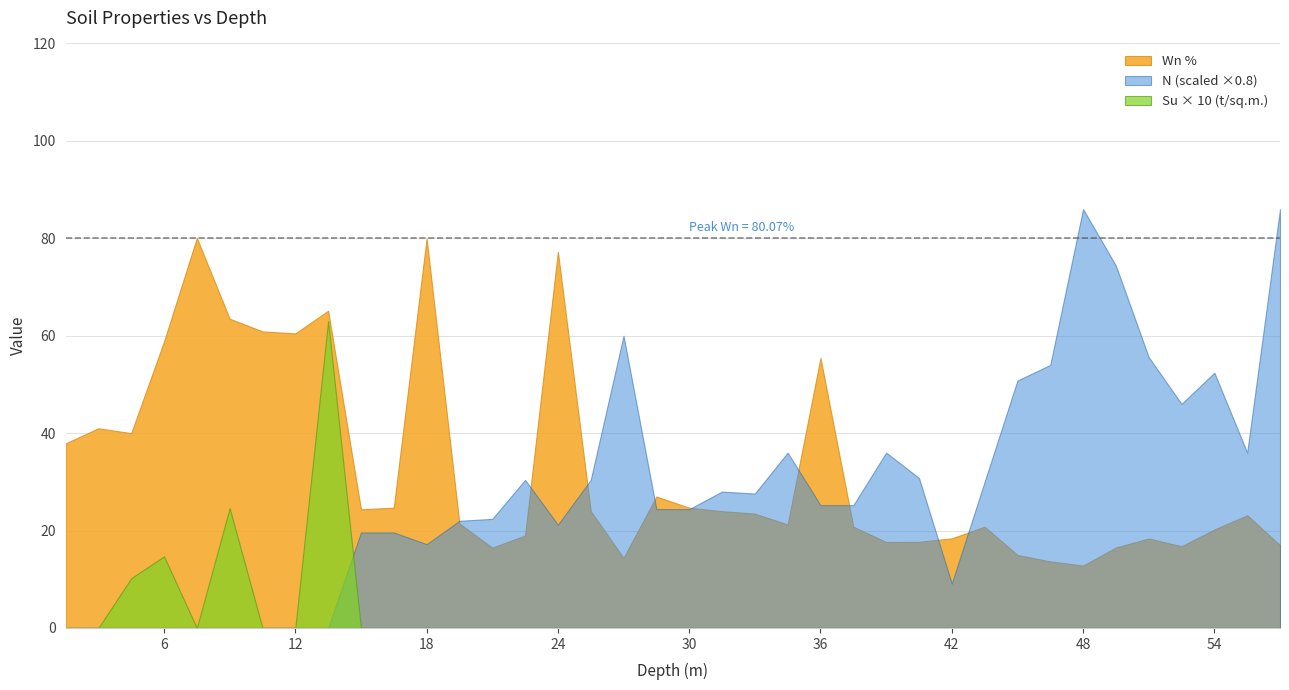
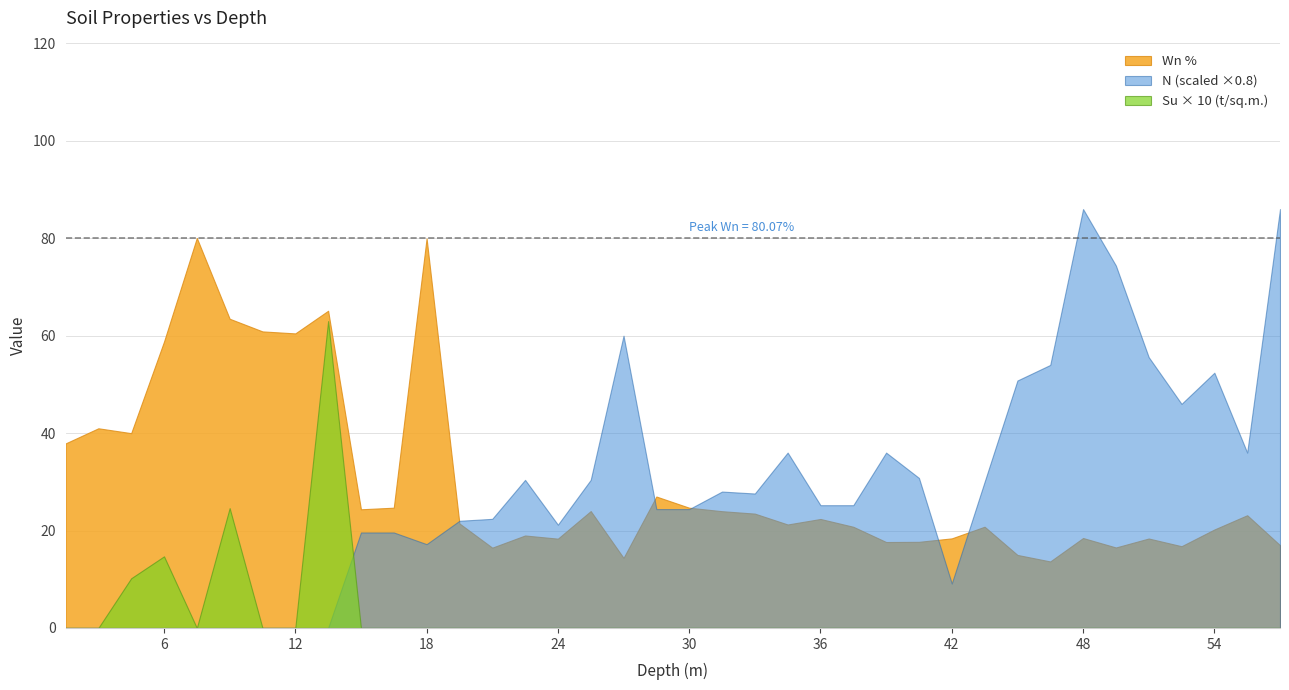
Wn %, 24: 77 -> 18
Wn %, 36: 55 -> 22
Wn %, 48: 13 -> 18
